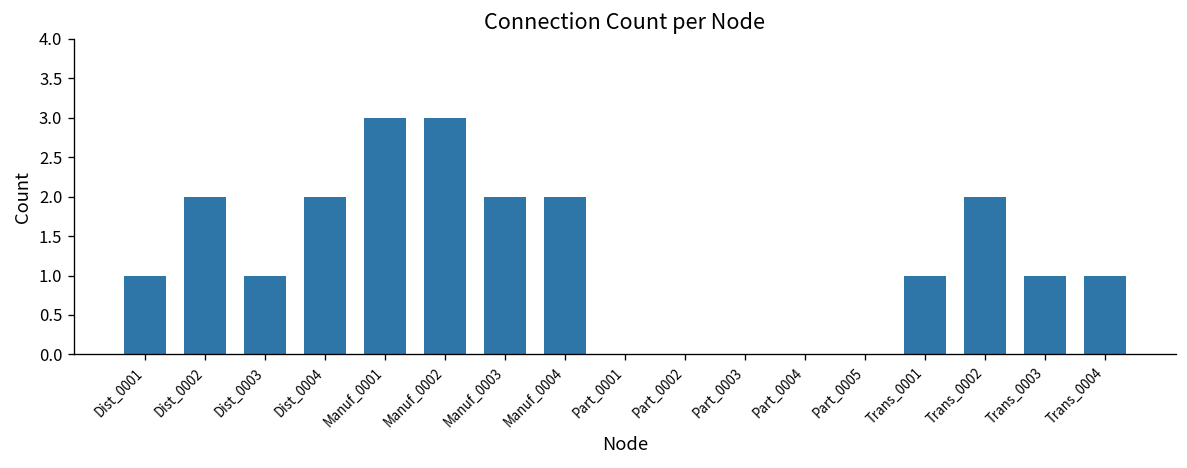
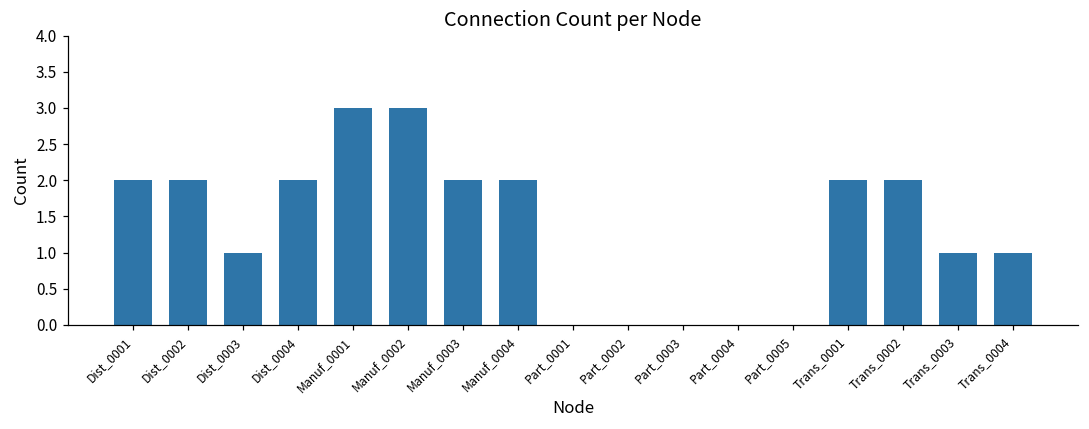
Dist_0001: 1 -> 2
Trans_0001: 1 -> 2
